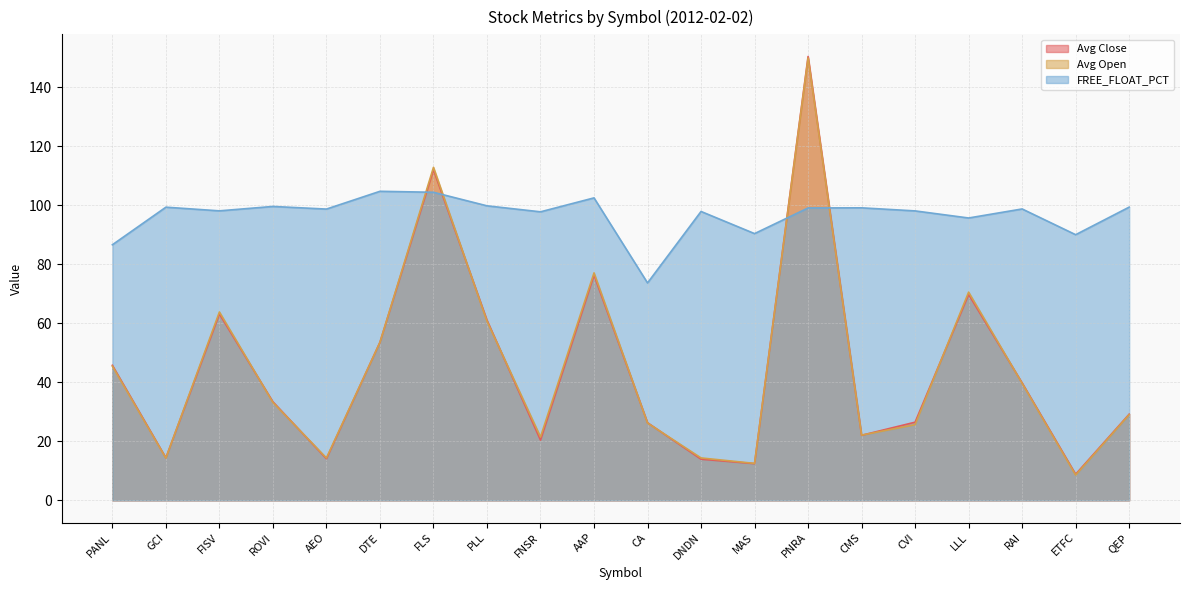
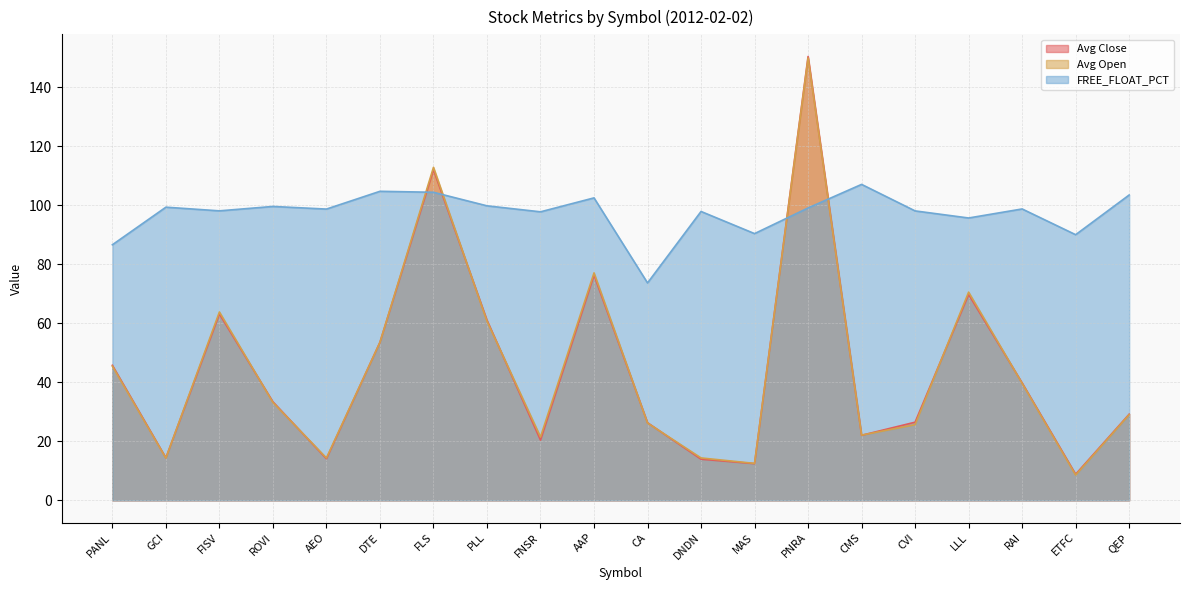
FREE_FLOAT_PCT, CMS: 99 -> 107
FREE_FLOAT_PCT, QEP: 99 -> 103
